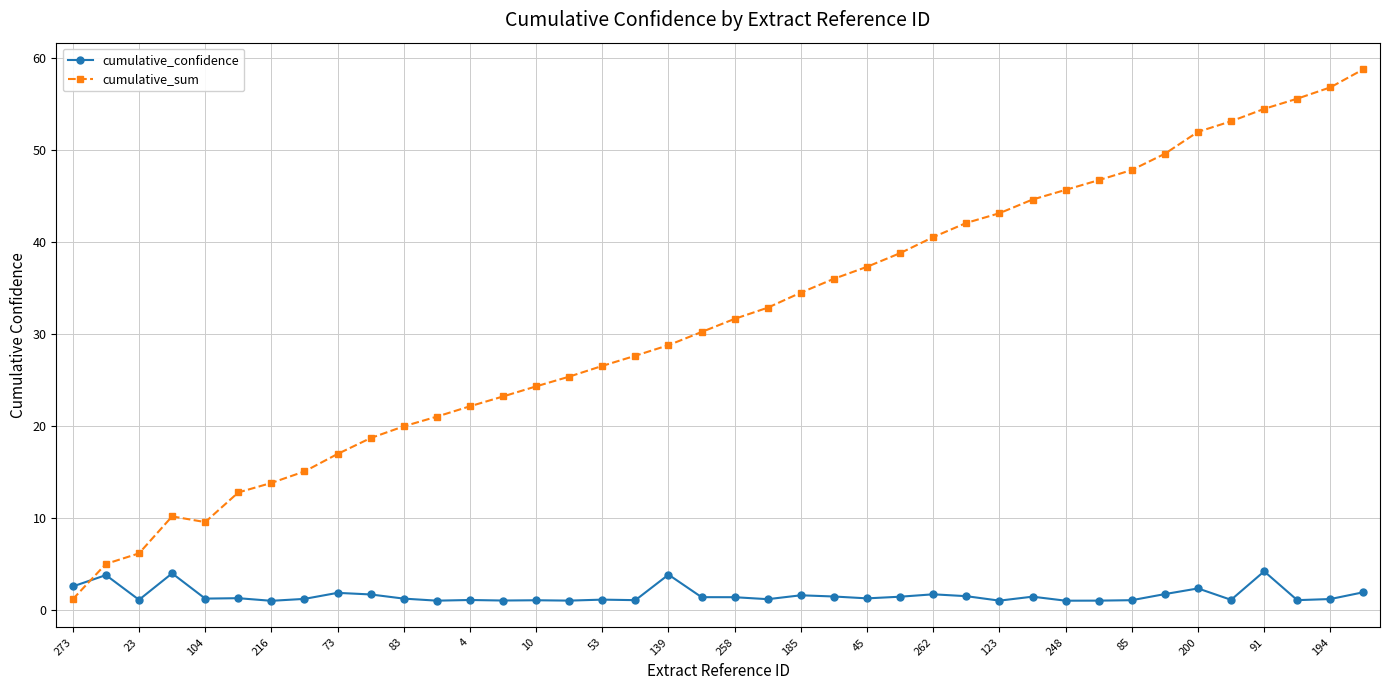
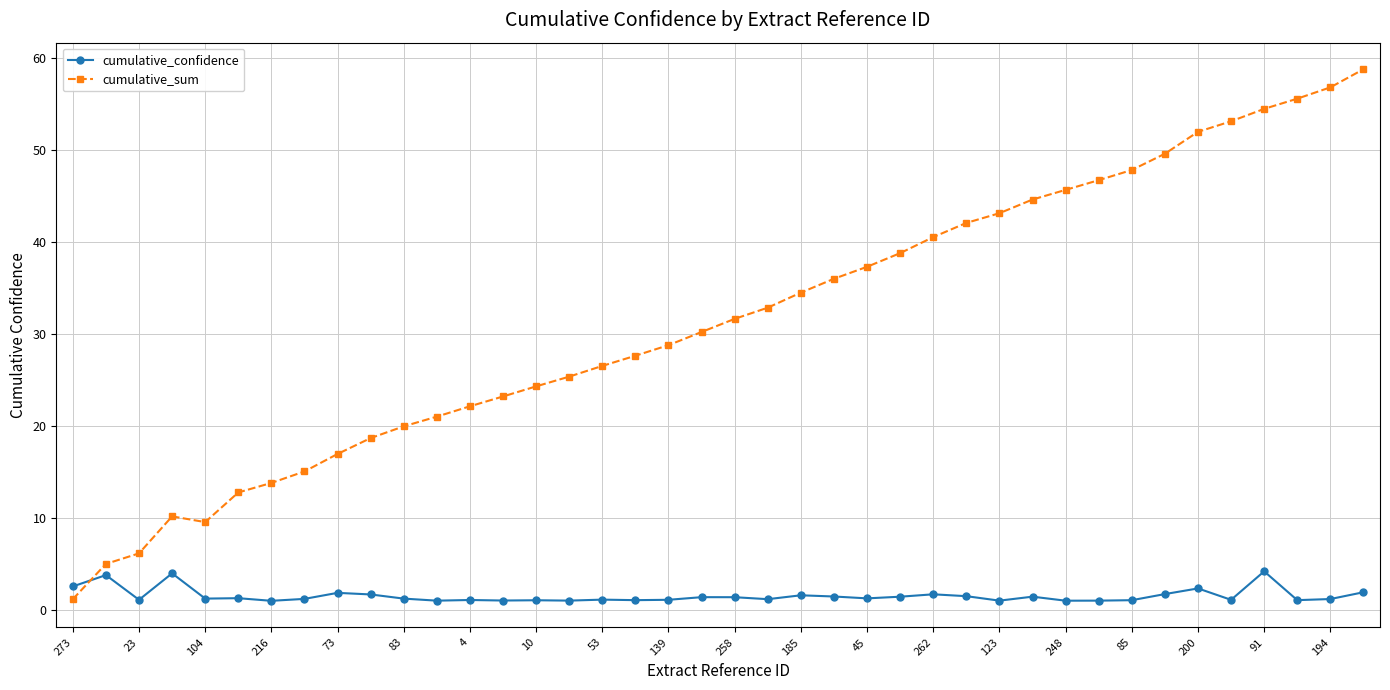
cumulative_confidence, 139: 4 -> 1
